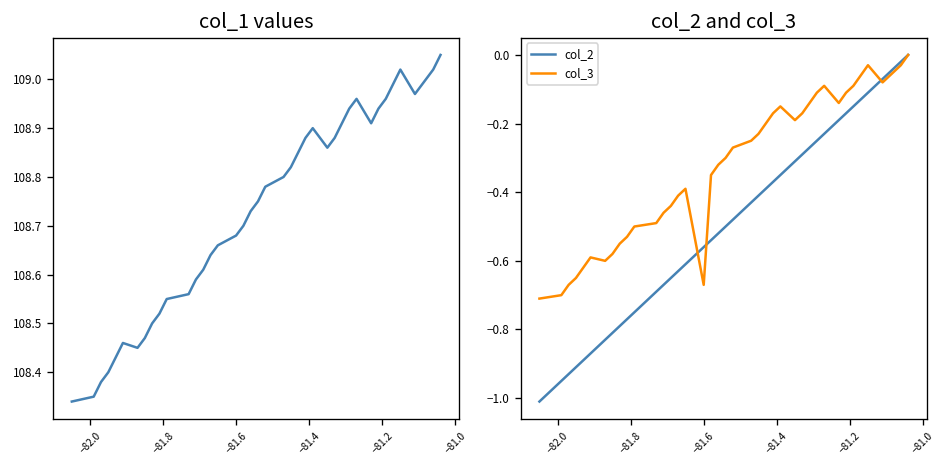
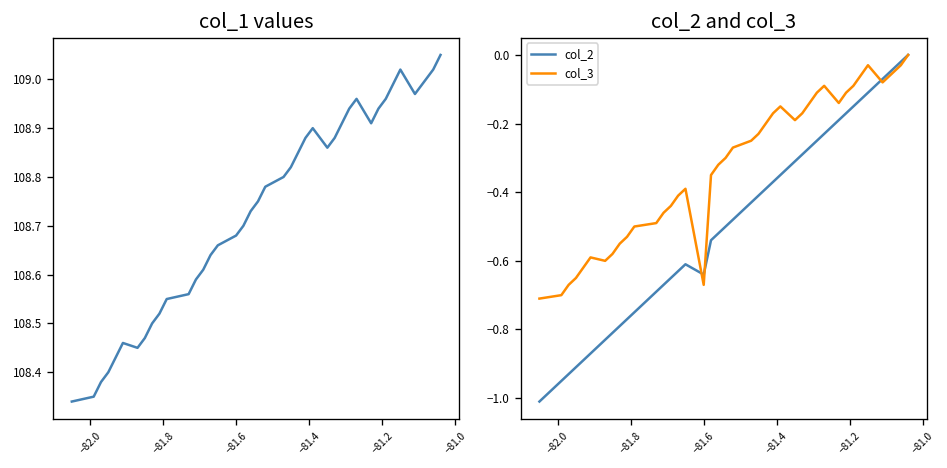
col_2 and col_3, col_2, −81.6: -0.56 -> -0.64
